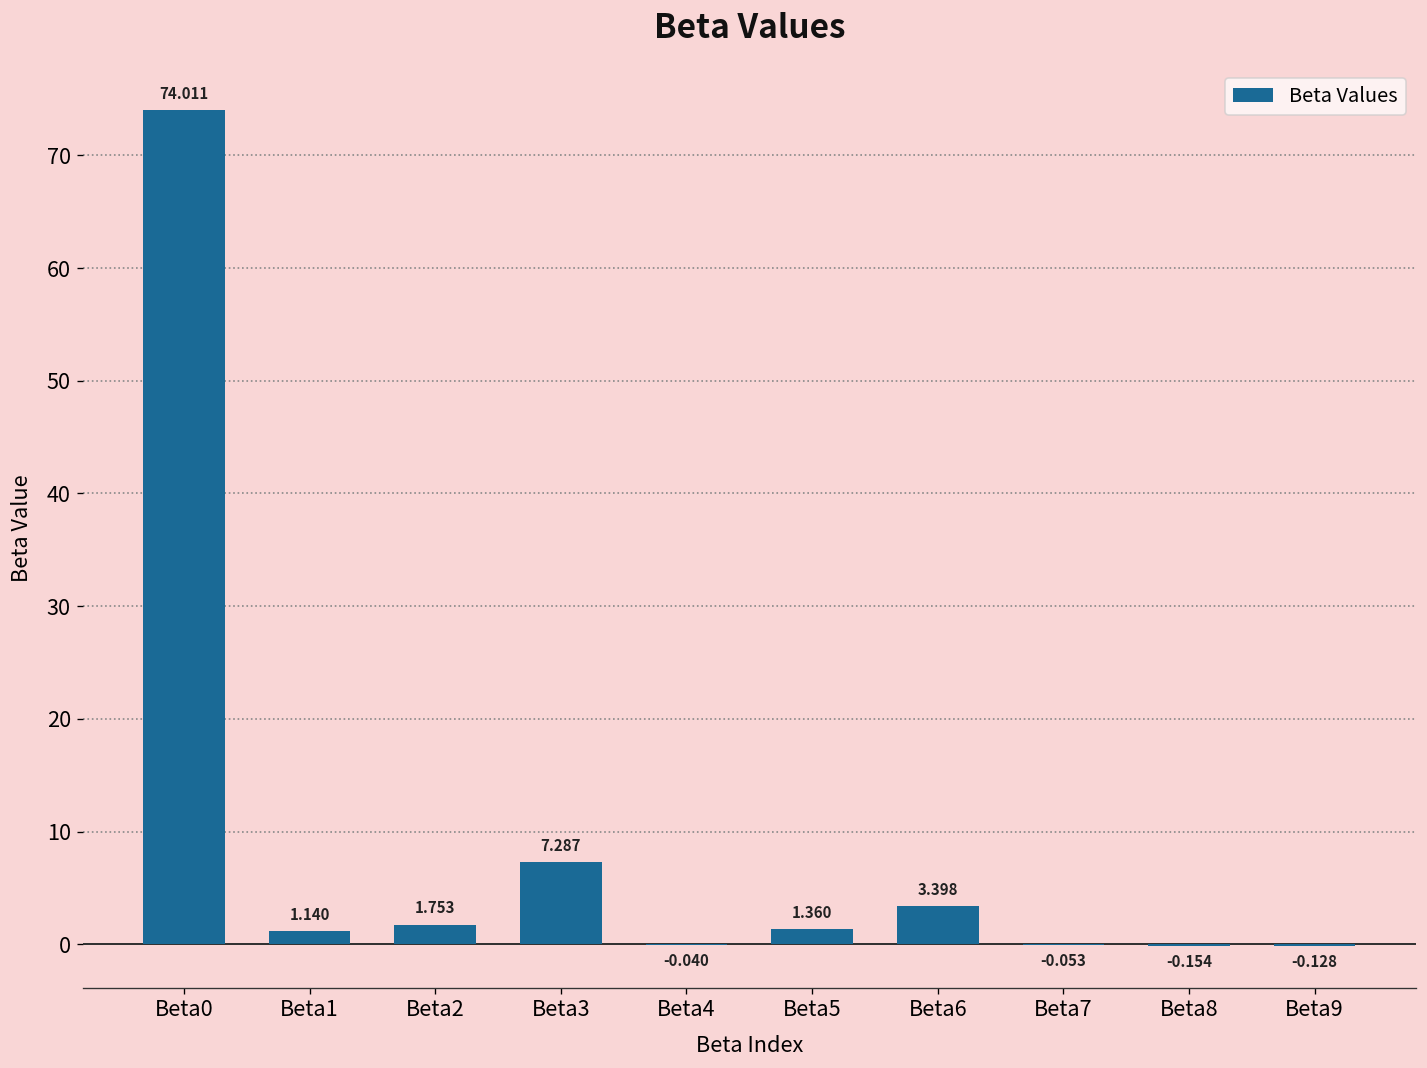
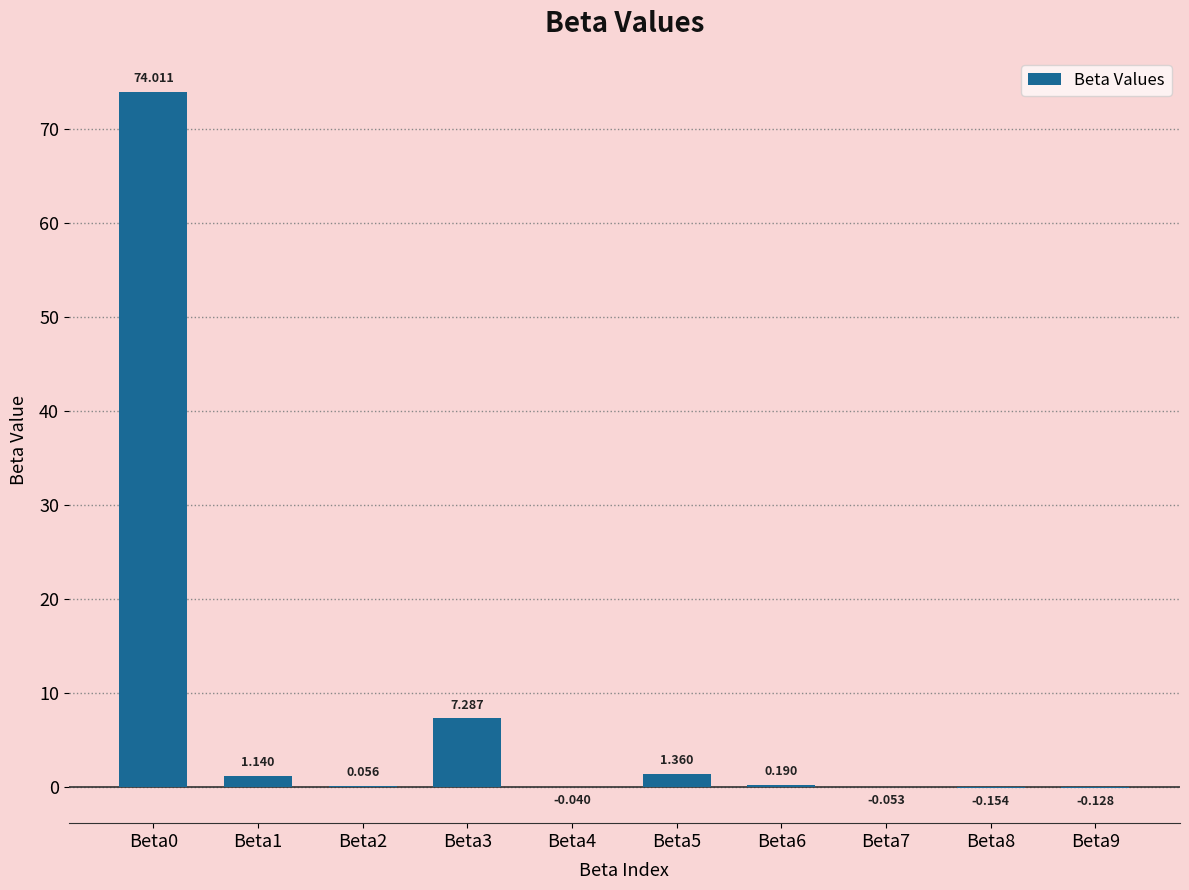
Beta2: 1.753 -> 0.056
Beta6: 3.398 -> 0.190
